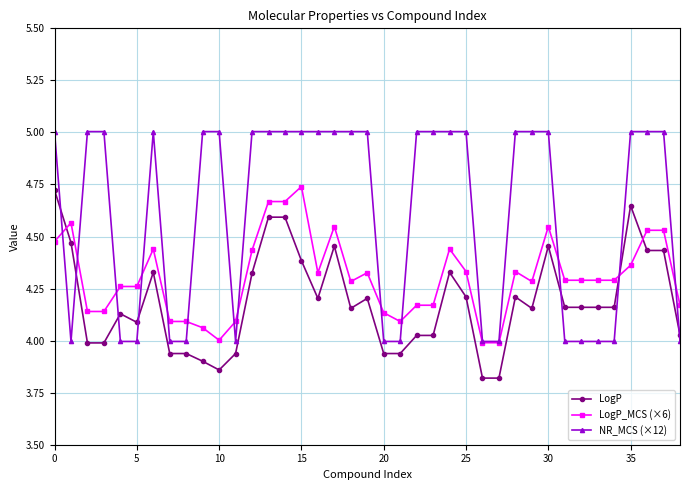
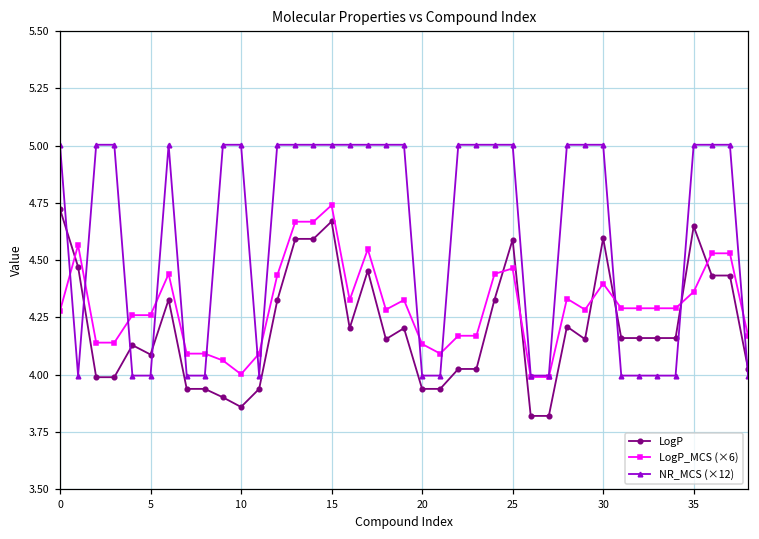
LogP_MCS (×6), 0: 4.48 -> 4.28
LogP, 15: 4.38 -> 4.67
LogP, 25: 4.21 -> 4.59
LogP_MCS (×6), 25: 4.33 -> 4.46
LogP, 30: 4.45 -> 4.60
LogP_MCS (×6), 30: 4.55 -> 4.40
